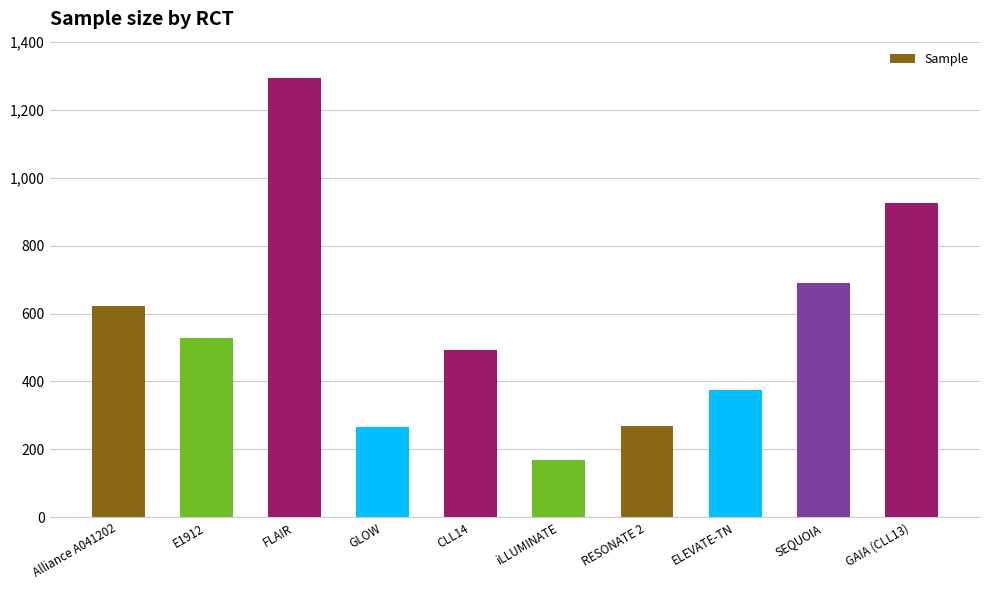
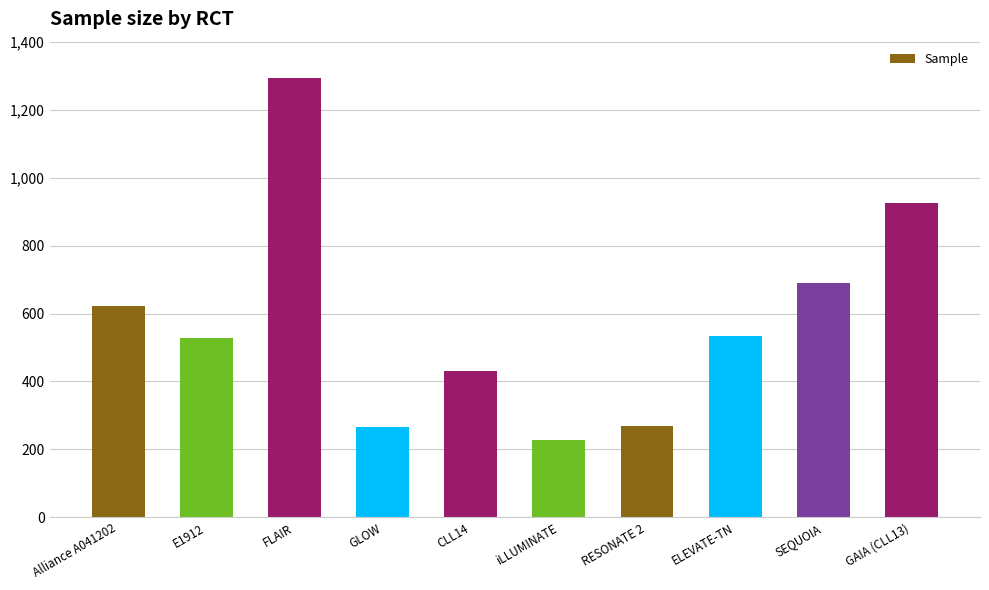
CLL14: 490 -> 430
iLLUMINATE: 170 -> 230
ELEVATE-TN: 370 -> 540
